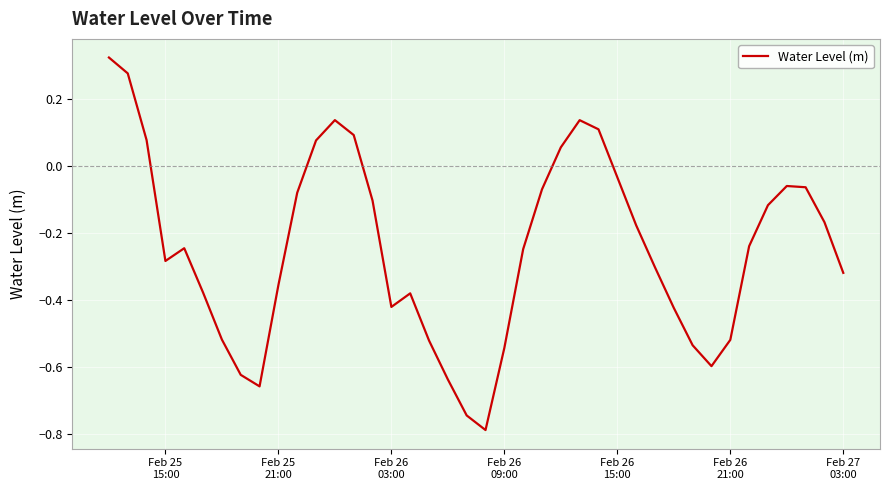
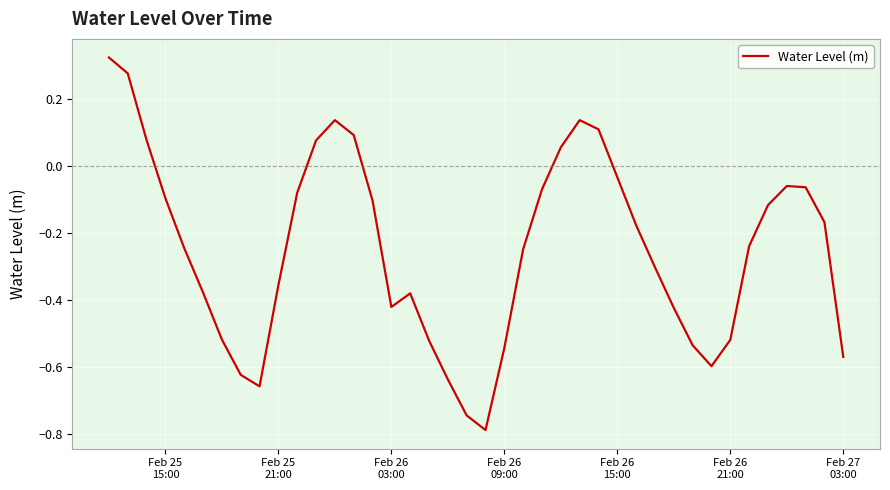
Feb 25 15:00: -0.28 -> -0.10
Feb 27 03:00: -0.32 -> -0.57
